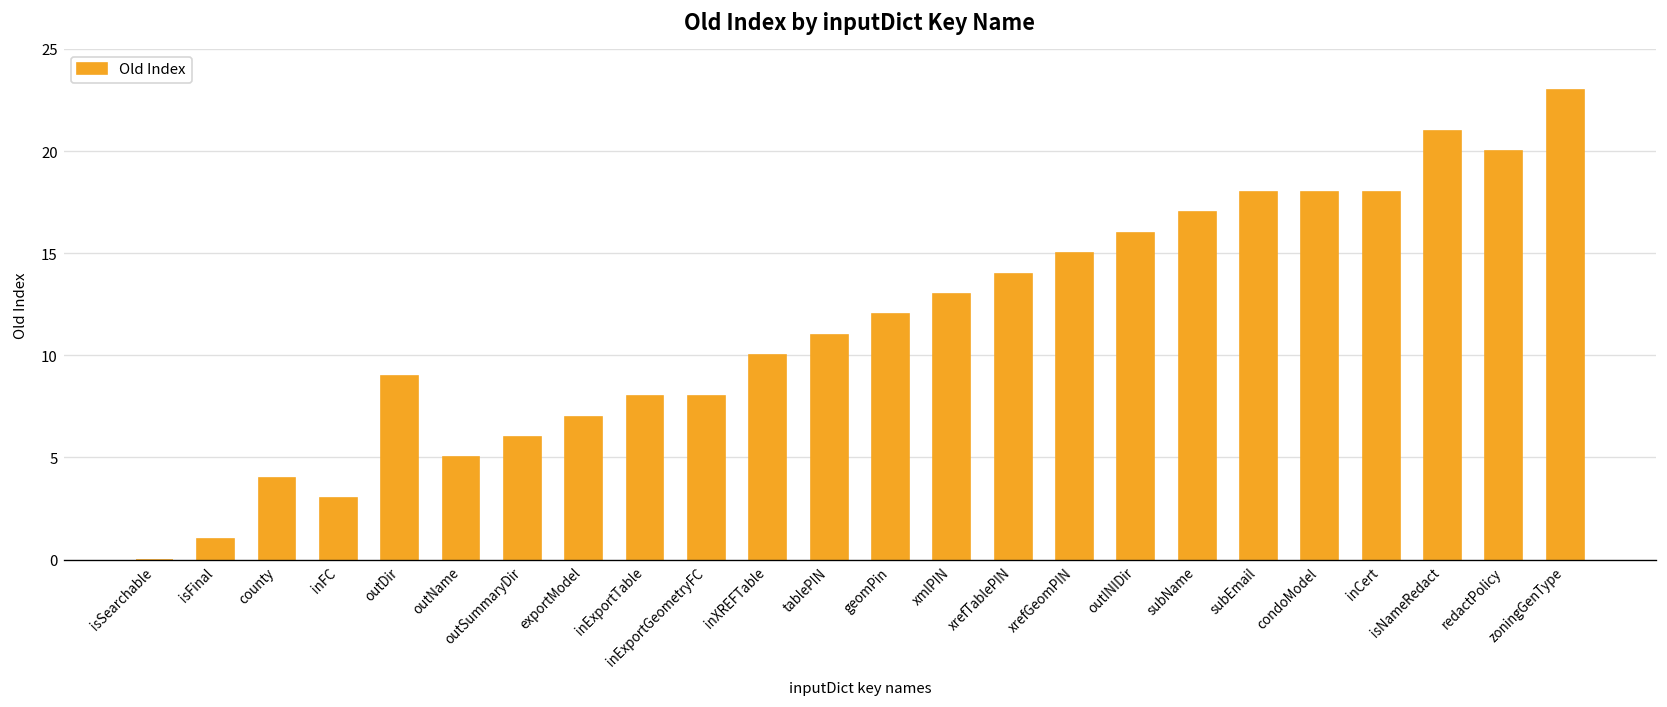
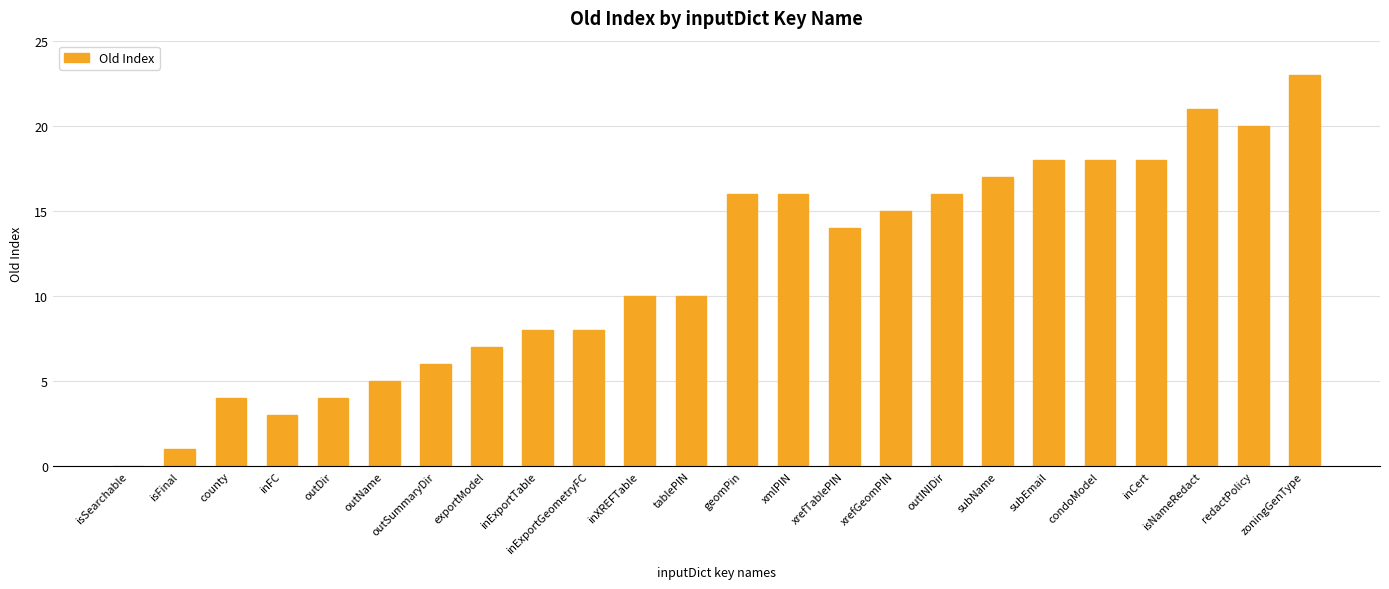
outDir: 9 -> 4
tablePIN: 11 -> 10
geomPin: 12 -> 16
xmlPIN: 13 -> 16
